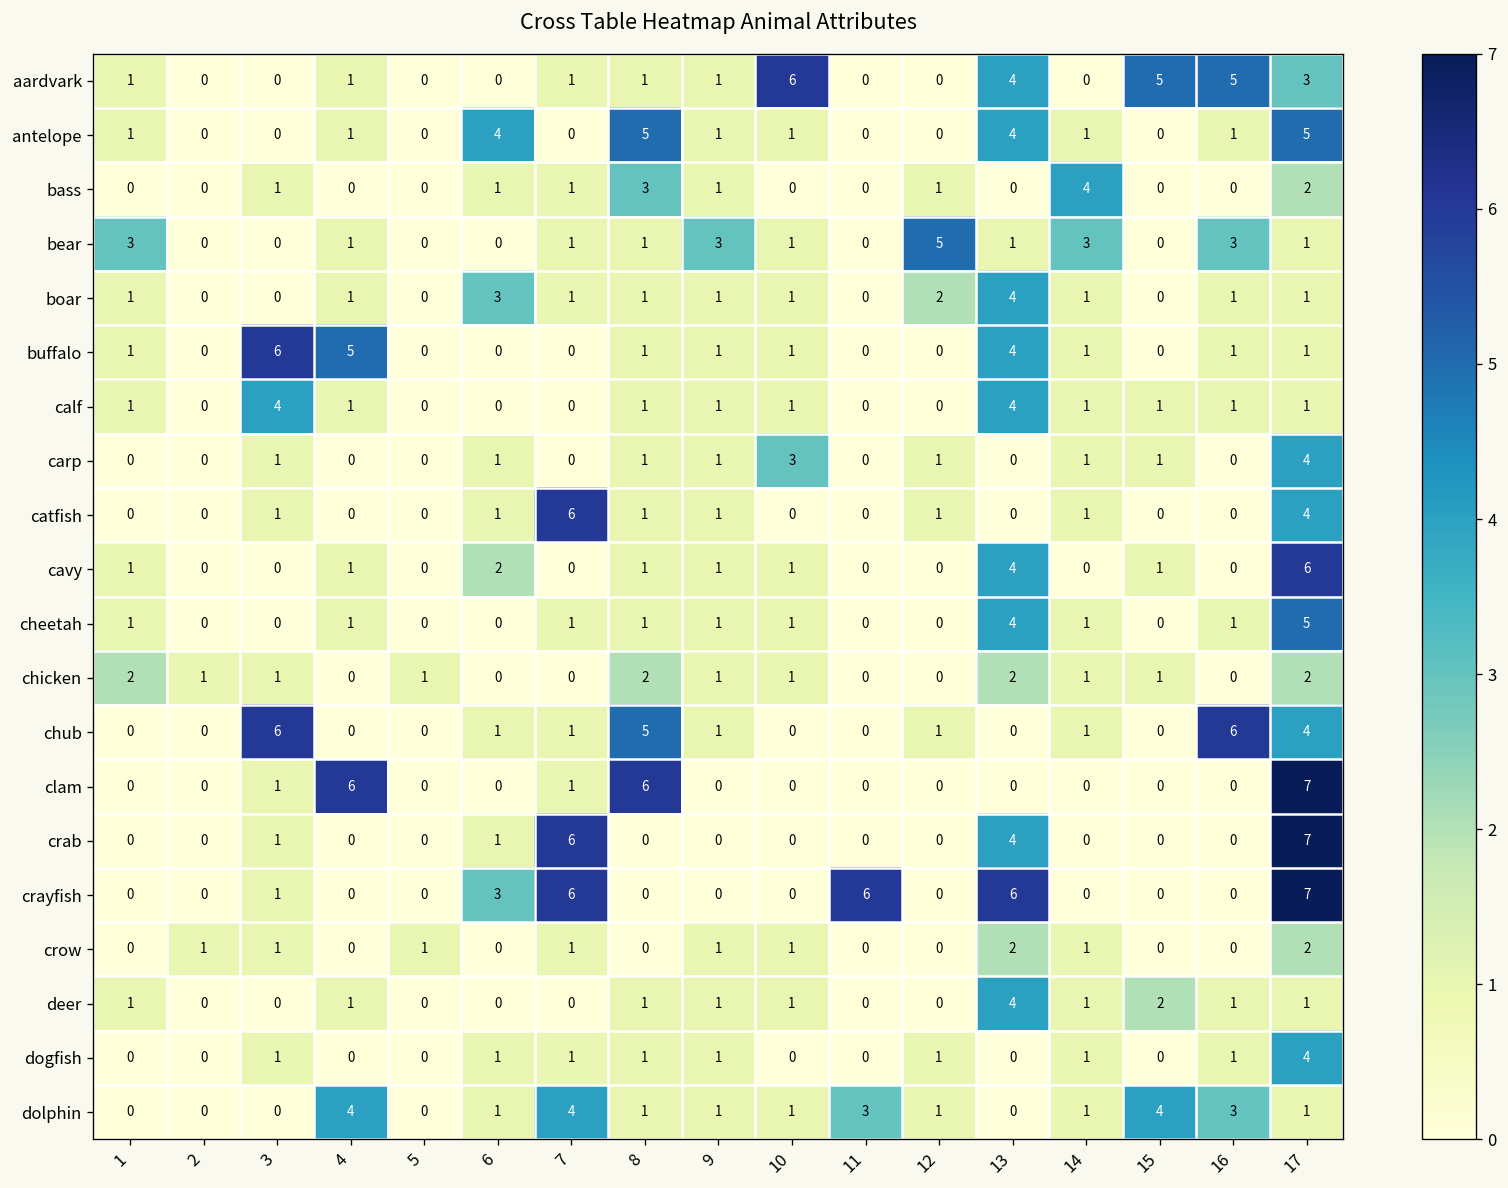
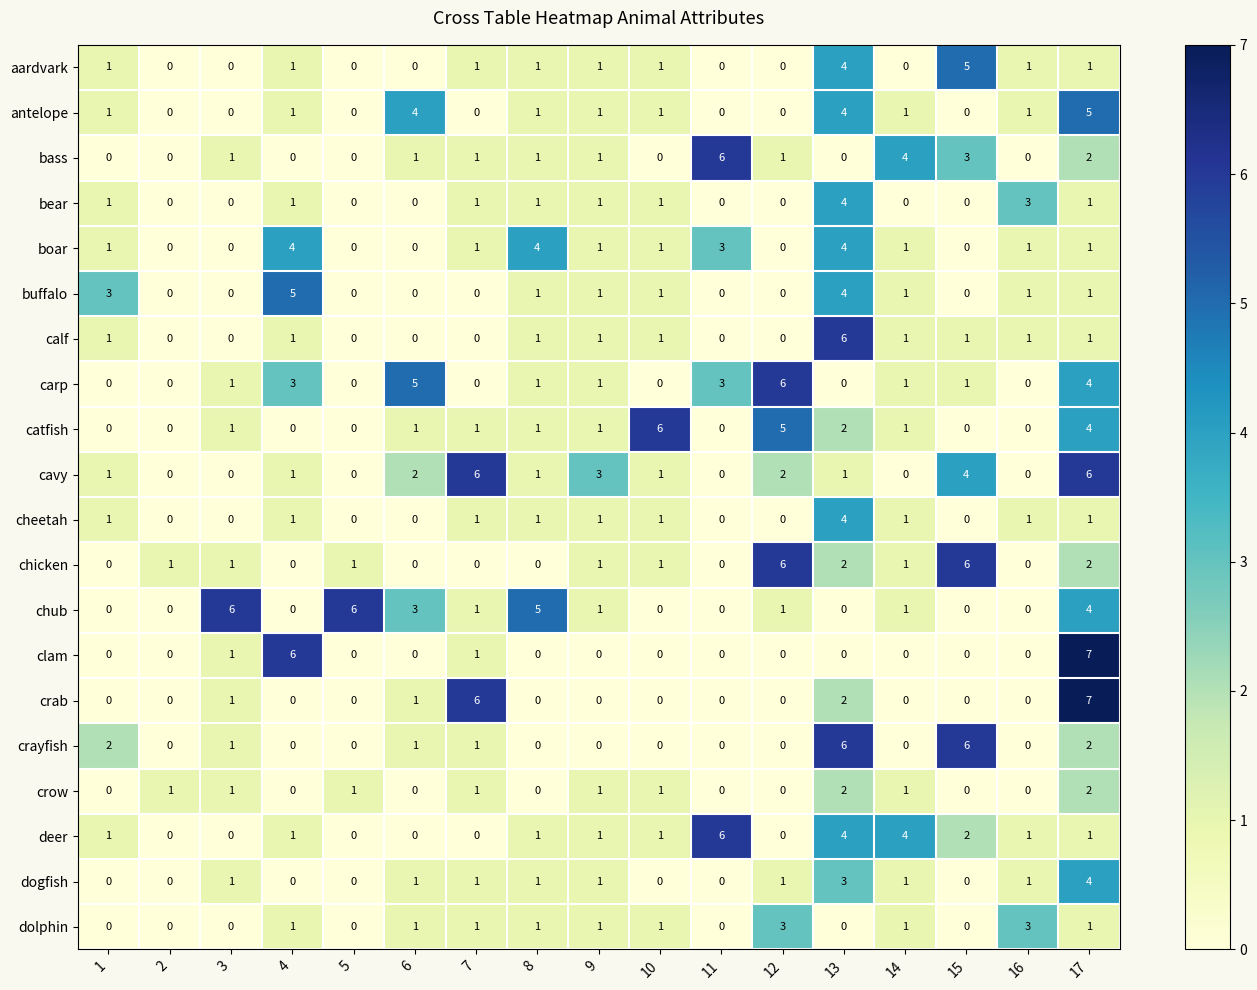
aardvark, 10: 6 -> 1
aardvark, 16: 5 -> 1
aardvark, 17: 3 -> 1
antelope, 8: 5 -> 1
bass, 8: 3 -> 1
bass, 11: 0 -> 6
bass, 15: 0 -> 3
bear, 1: 3 -> 1
bear, 9: 3 -> 1
bear, 12: 5 -> 0
bear, 13: 1 -> 4
bear, 14: 3 -> 0
boar, 4: 1 -> 4
boar, 6: 3 -> 0
boar, 8: 1 -> 4
boar, 11: 0 -> 3
boar, 12: 2 -> 0
buffalo, 1: 1 -> 3
buffalo, 3: 6 -> 0
calf, 3: 4 -> 0
calf, 13: 4 -> 6
carp, 4: 0 -> 3
carp, 6: 1 -> 5
carp, 10: 3 -> 0
carp, 11: 0 -> 3
carp, 12: 1 -> 6
catfish, 7: 6 -> 1
catfish, 10: 0 -> 6
catfish, 12: 1 -> 5
catfish, 13: 0 -> 2
cavy, 7: 0 -> 6
cavy, 9: 1 -> 3
cavy, 12: 0 -> 2
cavy, 13: 4 -> 1
cavy, 15: 1 -> 4
cheetah, 17: 5 -> 1
chicken, 1: 2 -> 0
chicken, 8: 2 -> 0
chicken, 12: 0 -> 6
chicken, 15: 1 -> 6
chub, 5: 0 -> 6
chub, 6: 1 -> 3
chub, 16: 6 -> 0
clam, 8: 6 -> 0
crab, 13: 4 -> 2
crayfish, 1: 0 -> 2
crayfish, 6: 3 -> 1
crayfish, 7: 6 -> 1
crayfish, 11: 6 -> 0
crayfish, 15: 0 -> 6
crayfish, 17: 7 -> 2
deer, 11: 0 -> 6
deer, 14: 1 -> 4
dogfish, 13: 0 -> 3
dolphin, 4: 4 -> 1
dolphin, 7: 4 -> 1
dolphin, 11: 3 -> 0
dolphin, 12: 1 -> 3
dolphin, 15: 4 -> 0
